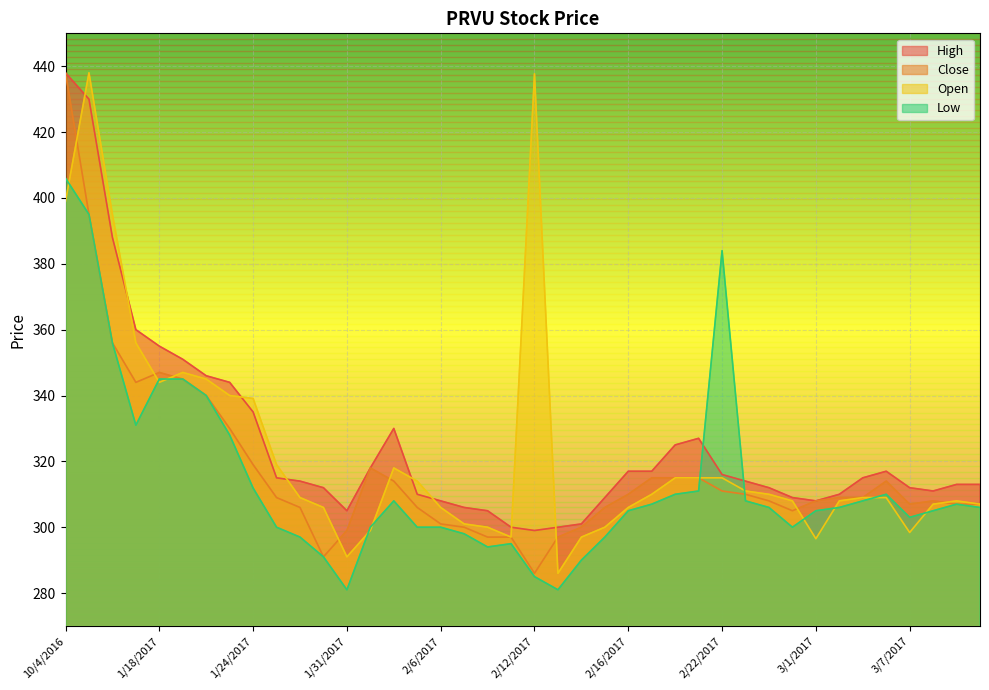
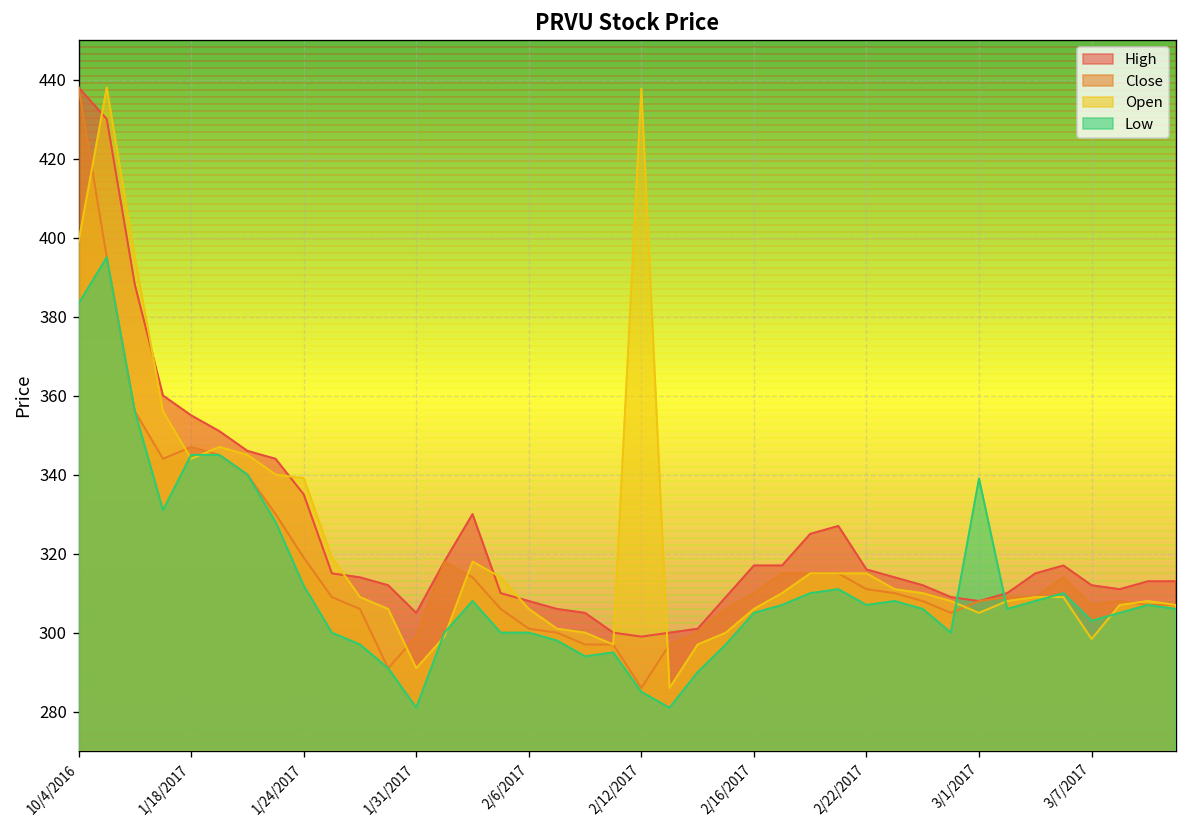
Low, 10/4/2016: 406 -> 383
Low, 2/22/2017: 384 -> 307
Open, 3/1/2017: 297 -> 305
Low, 3/1/2017: 305 -> 339
